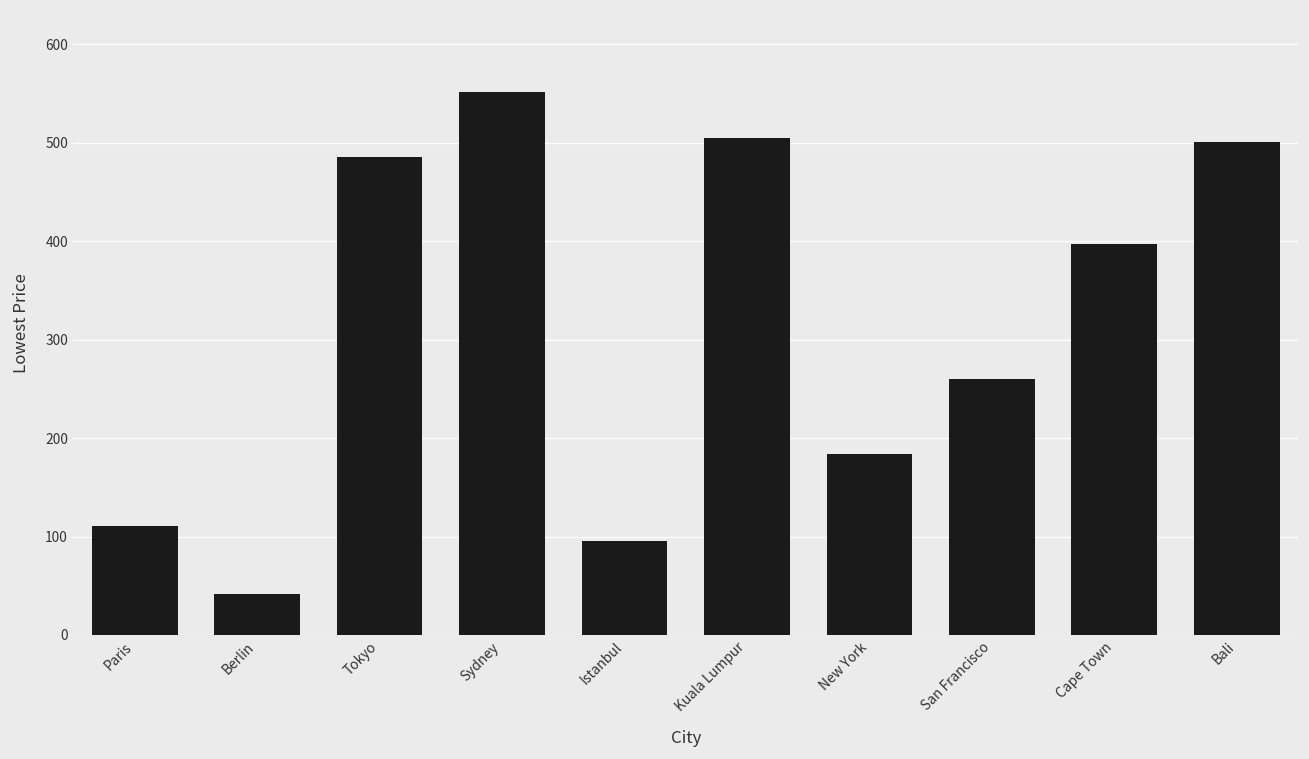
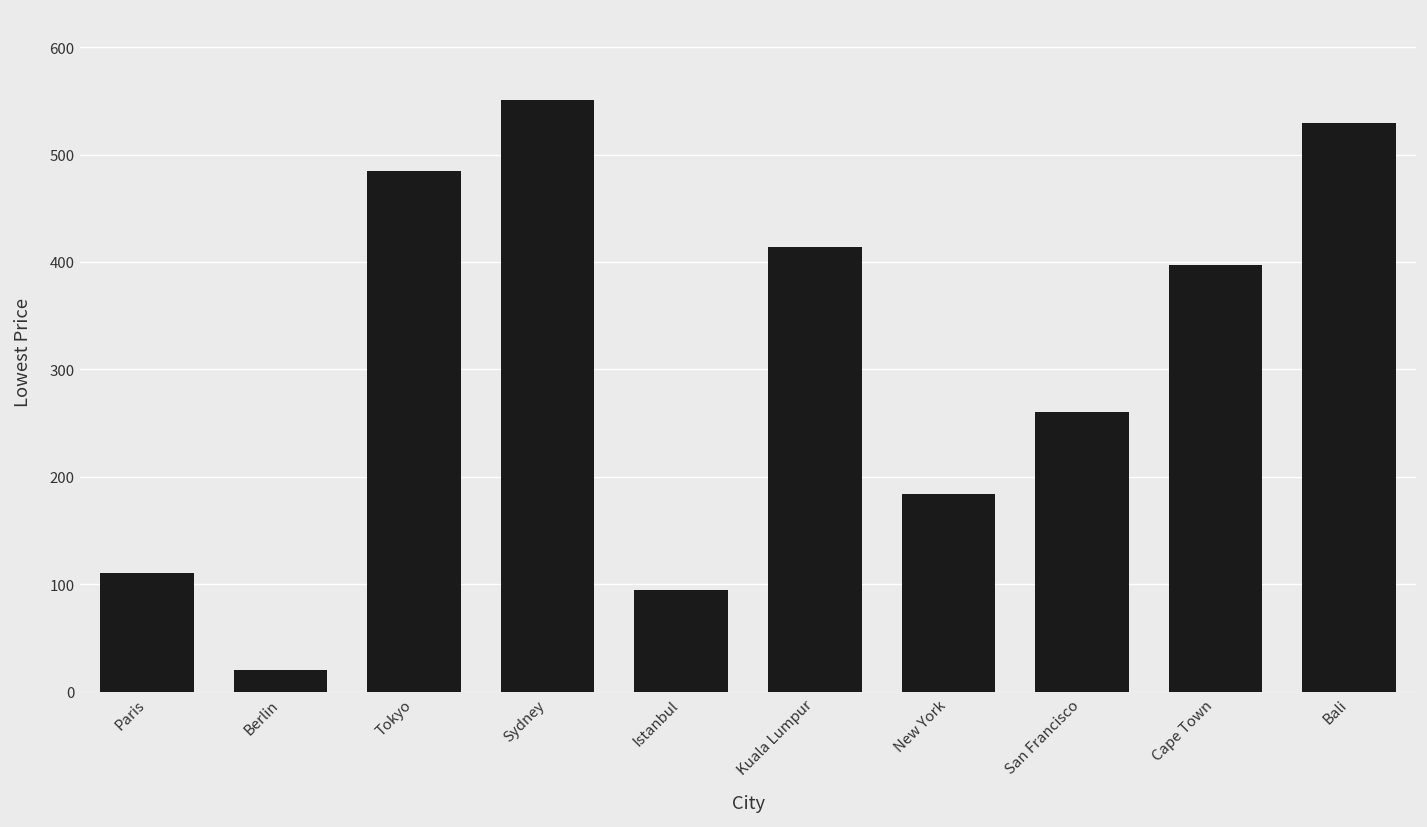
Berlin: 40 -> 20
Kuala Lumpur: 500 -> 410
Bali: 500 -> 530
